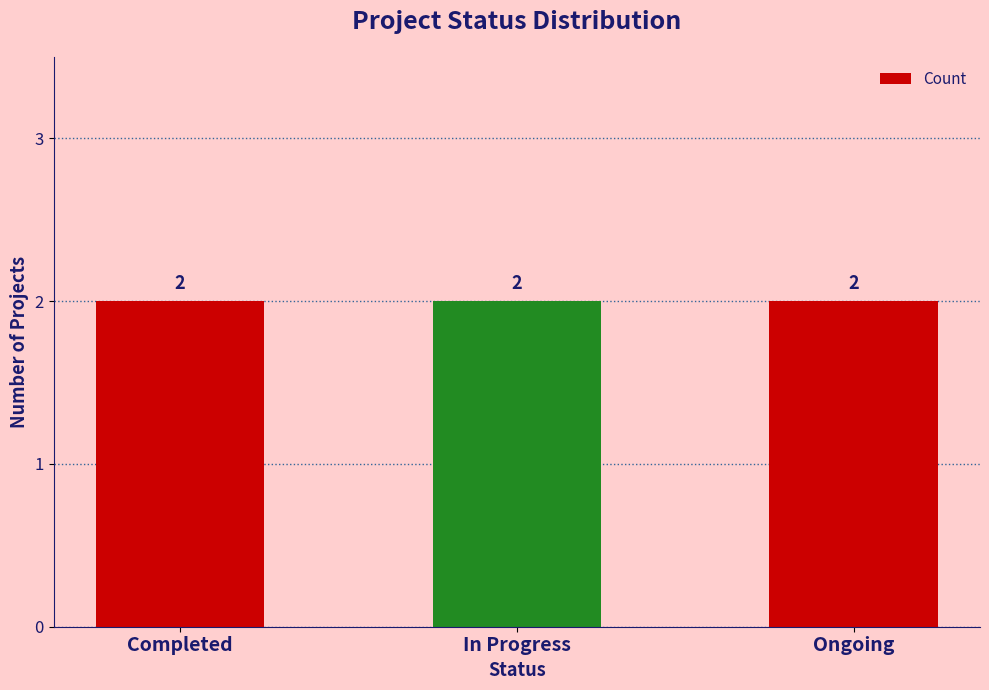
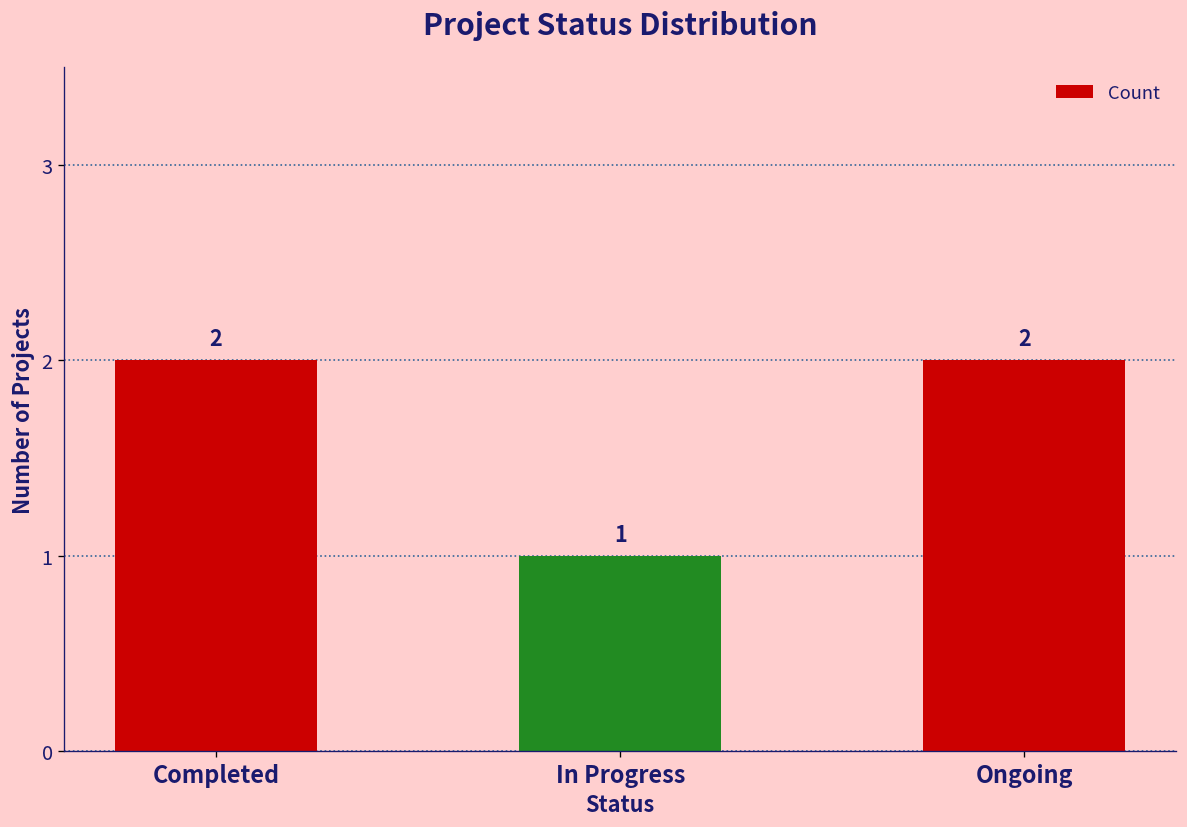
In Progress: 2 -> 1
